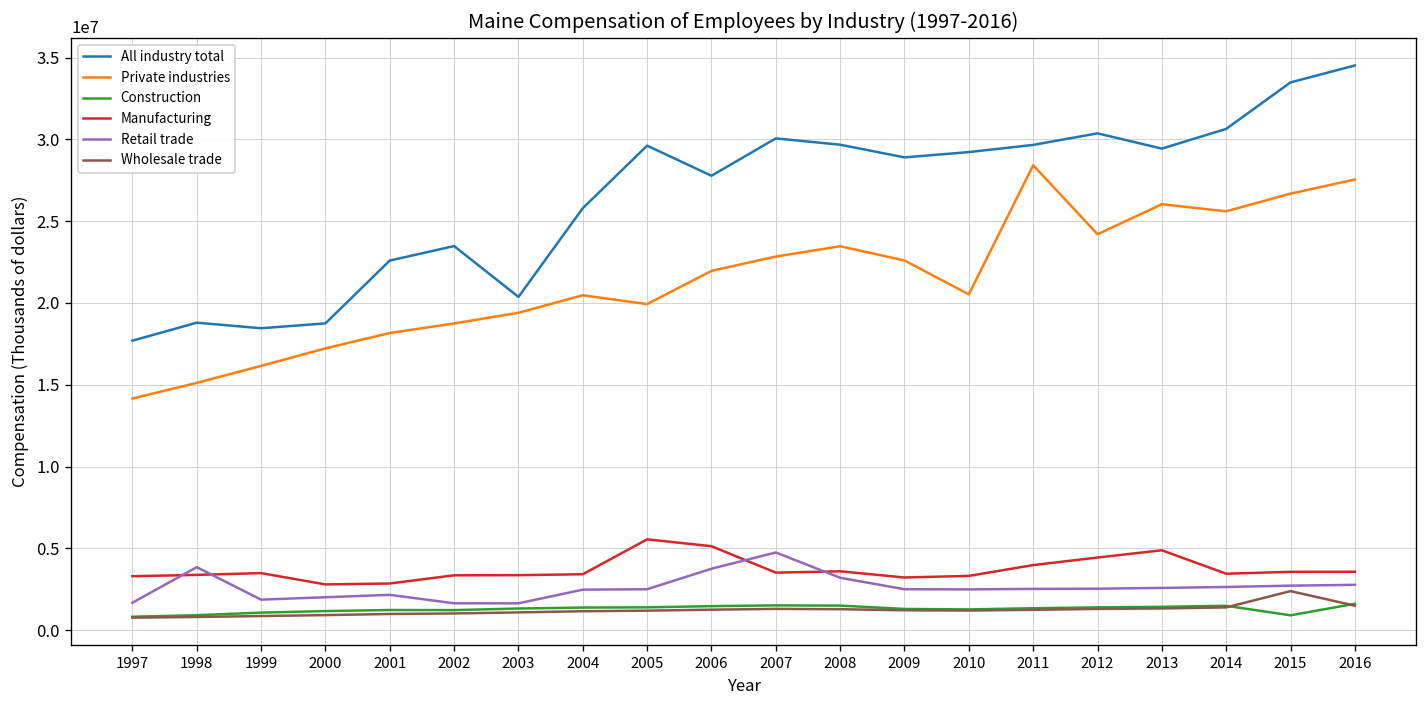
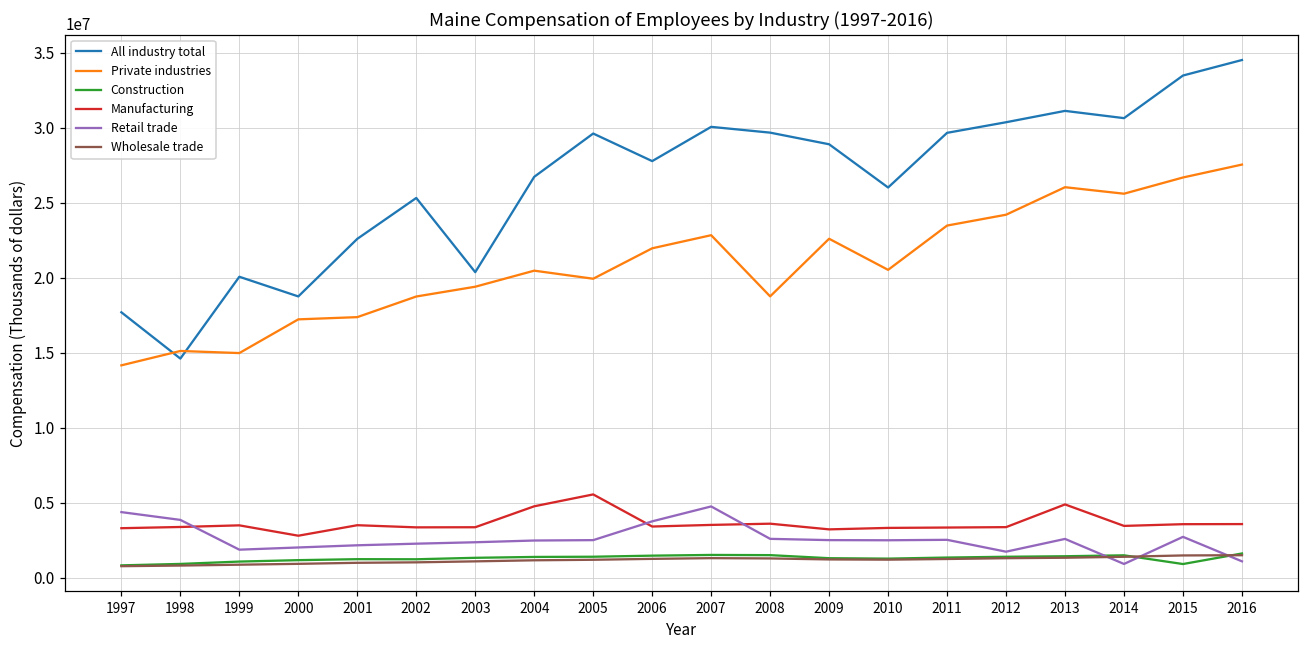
Retail trade, 1997: 1700000 -> 4400000
All industry total, 1998: 18800000 -> 14600000
All industry total, 1999: 18500000 -> 20100000
Private industries, 1999: 16200000 -> 15000000
Private industries, 2001: 18200000 -> 17400000
Manufacturing, 2001: 2800000 -> 3500000
All industry total, 2002: 23500000 -> 25300000
Retail trade, 2002: 1600000 -> 2300000
Retail trade, 2003: 1600000 -> 2400000
All industry total, 2004: 25800000 -> 26700000
Manufacturing, 2004: 3400000 -> 4800000
Manufacturing, 2006: 5100000 -> 3400000
Private industries, 2008: 23500000 -> 18800000
Retail trade, 2008: 3200000 -> 2600000
All industry total, 2010: 29200000 -> 26000000
Private industries, 2011: 28400000 -> 23500000
Manufacturing, 2011: 4000000 -> 3300000
Manufacturing, 2012: 4400000 -> 3400000
Retail trade, 2012: 2500000 -> 1700000
All industry total, 2013: 29400000 -> 31100000
Retail trade, 2014: 2600000 -> 900000
Wholesale trade, 2015: 2400000 -> 1500000
Retail trade, 2016: 2800000 -> 1100000
